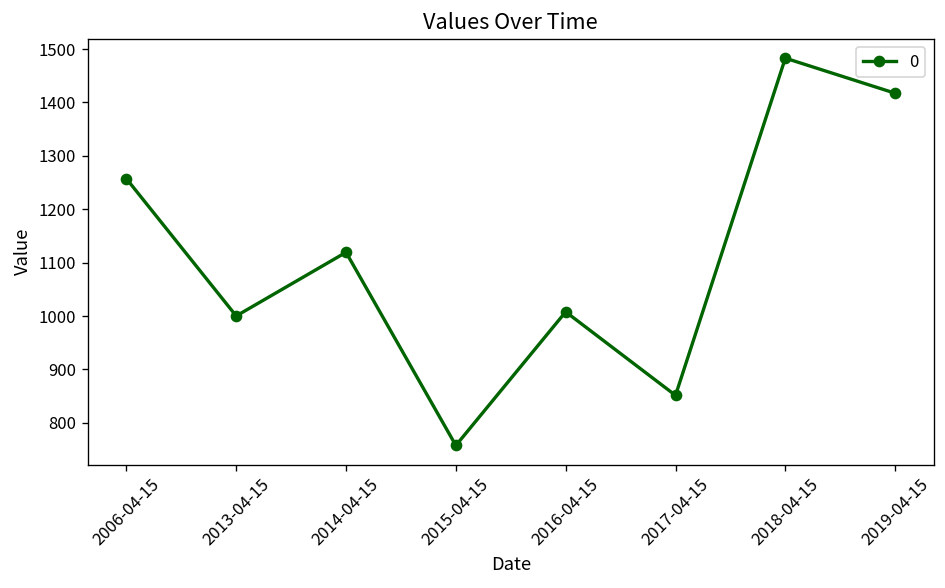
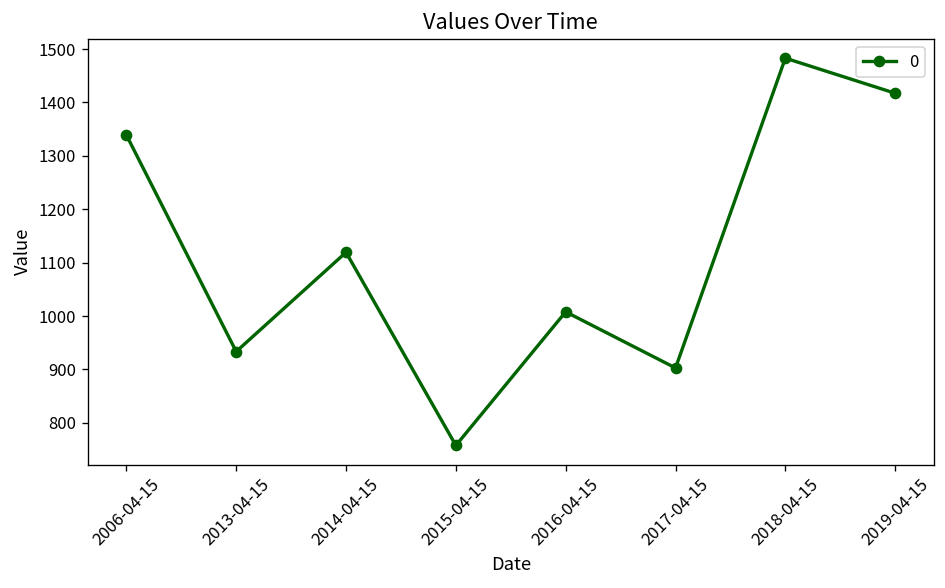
2006-04-15: 1260 -> 1340
2013-04-15: 1000 -> 930
2017-04-15: 850 -> 900
